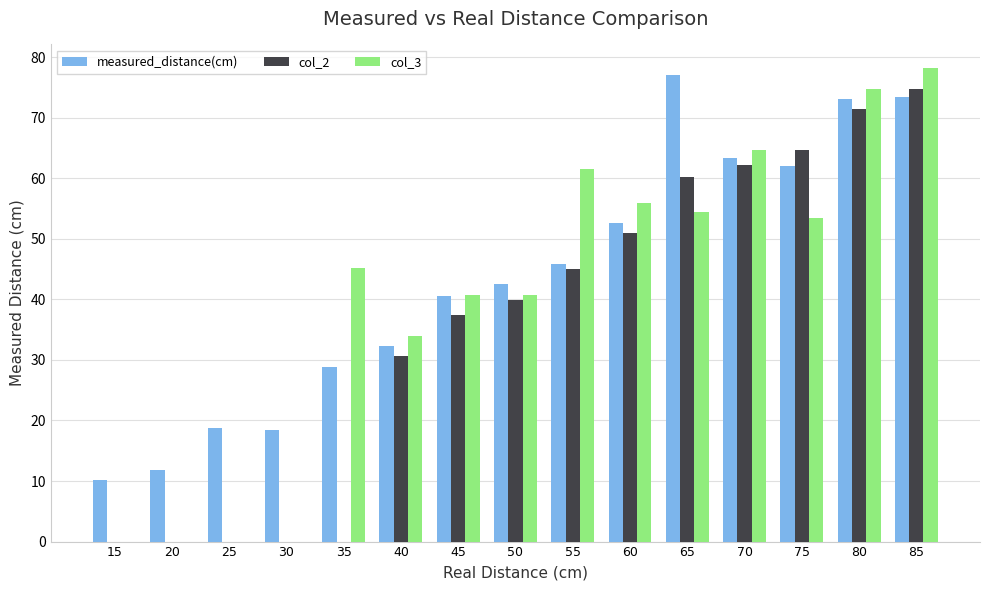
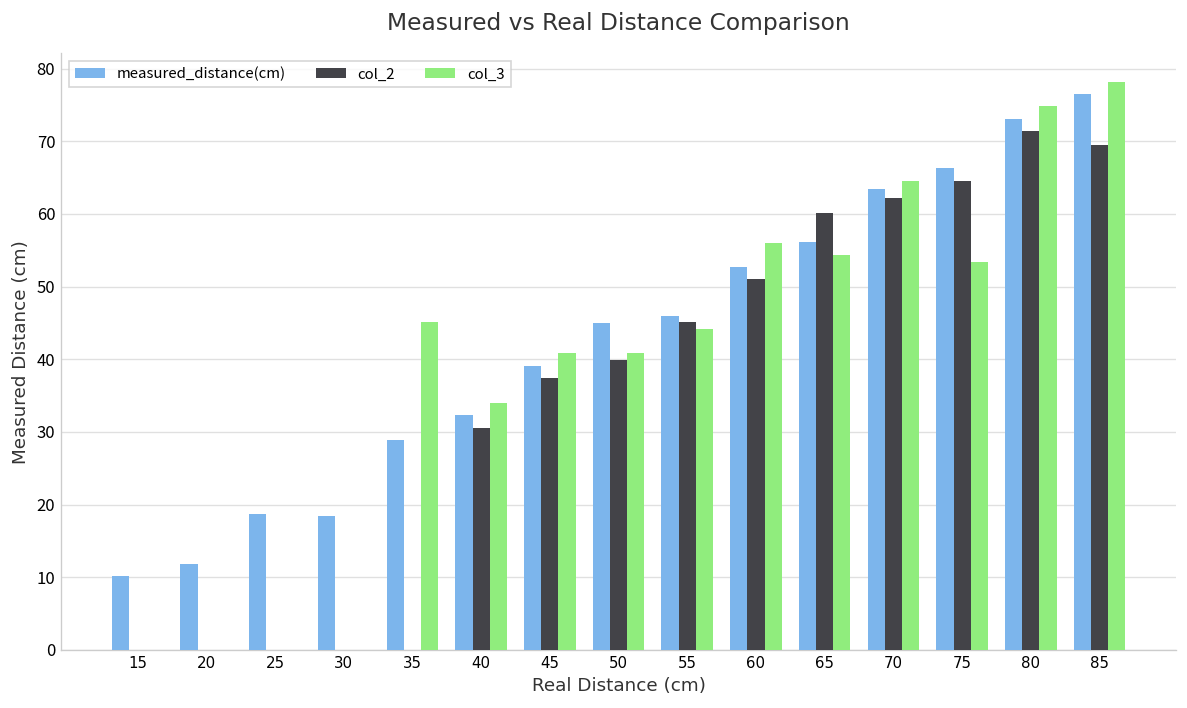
measured_distance(cm), 45: 41 -> 39
measured_distance(cm), 50: 43 -> 45
col_3, 55: 62 -> 44
measured_distance(cm), 65: 77 -> 56
measured_distance(cm), 75: 62 -> 66
measured_distance(cm), 85: 74 -> 77
col_2, 85: 75 -> 70
